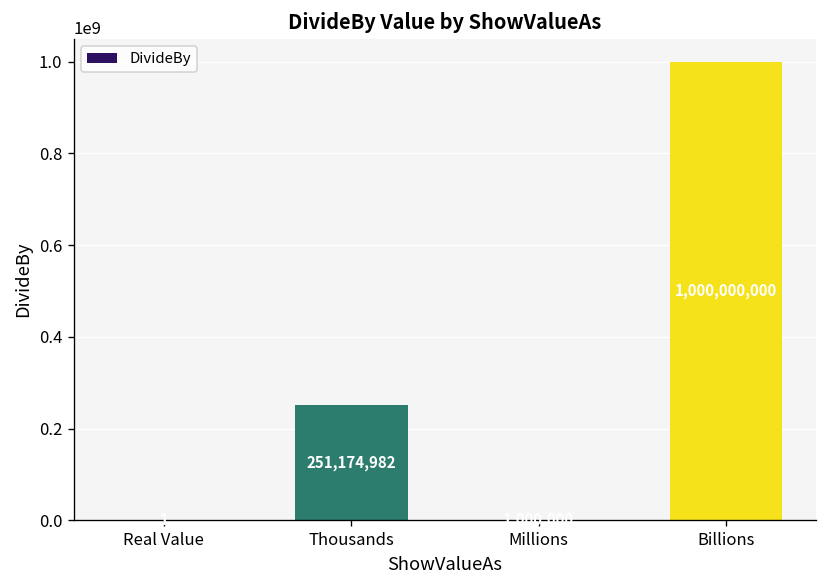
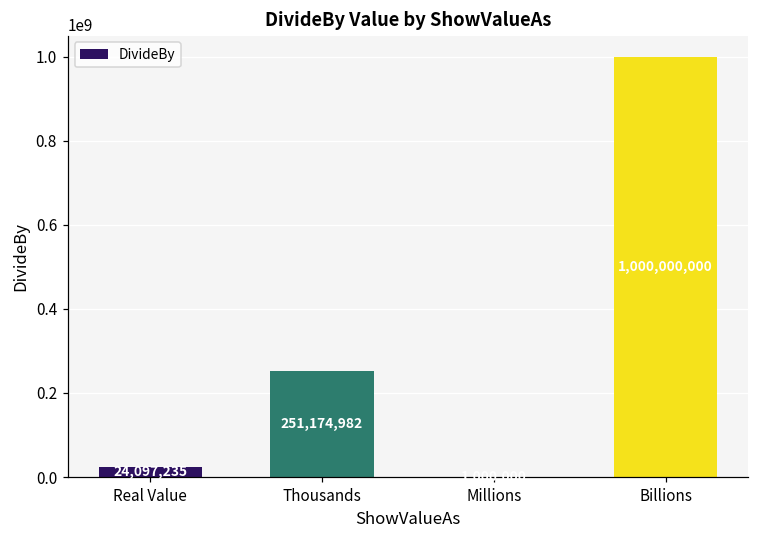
Real Value: 0 -> 20000000
